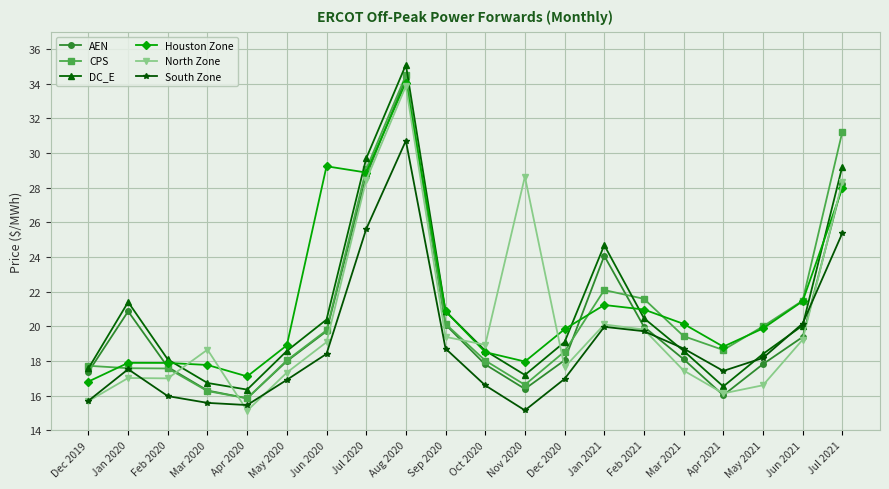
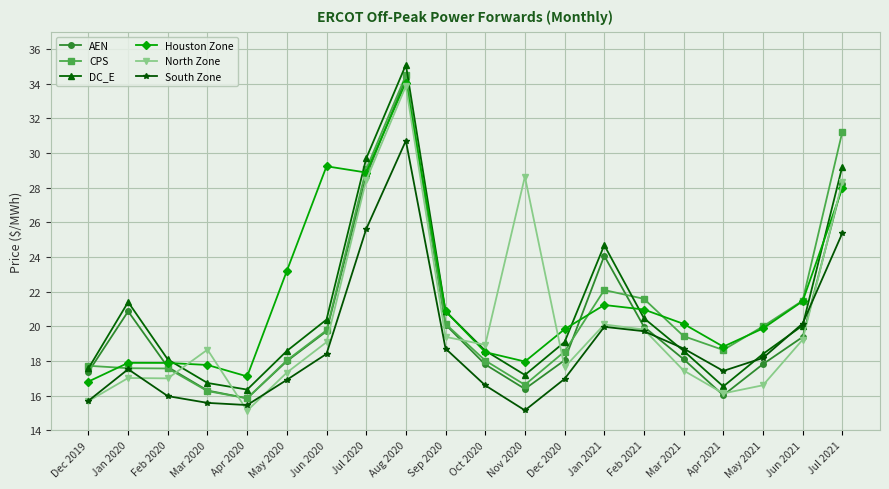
Houston Zone, May 2020: 18.9 -> 23.2
